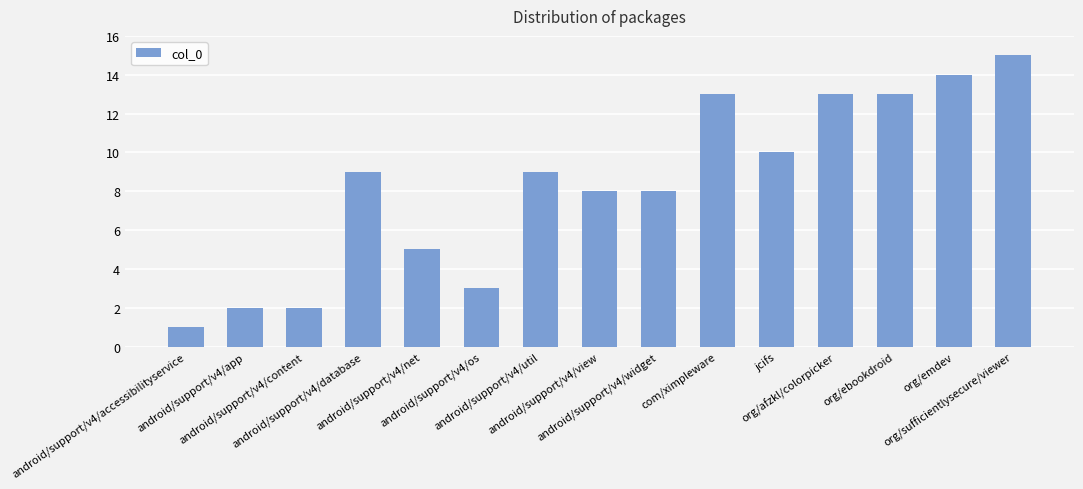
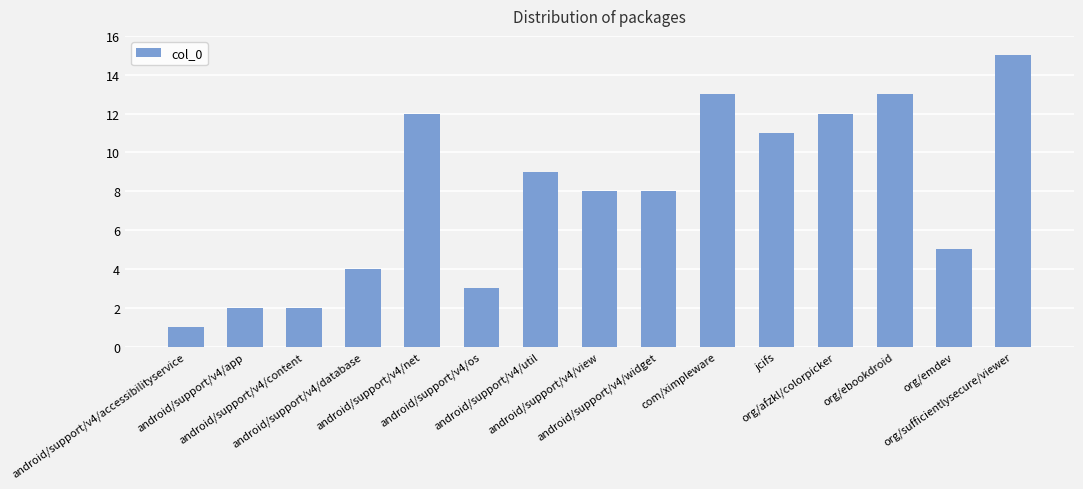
android/support/v4/database: 9 -> 4
android/support/v4/net: 5 -> 12
jcifs: 10 -> 11
org/afzkl/colorpicker: 13 -> 12
org/emdev: 14 -> 5
